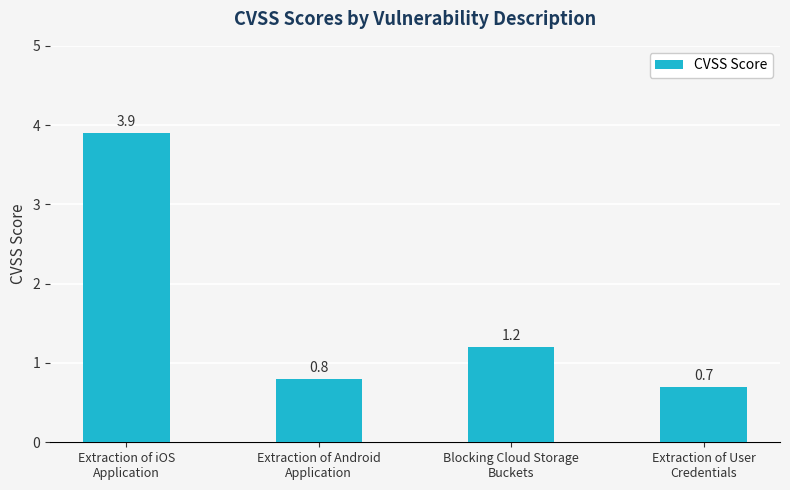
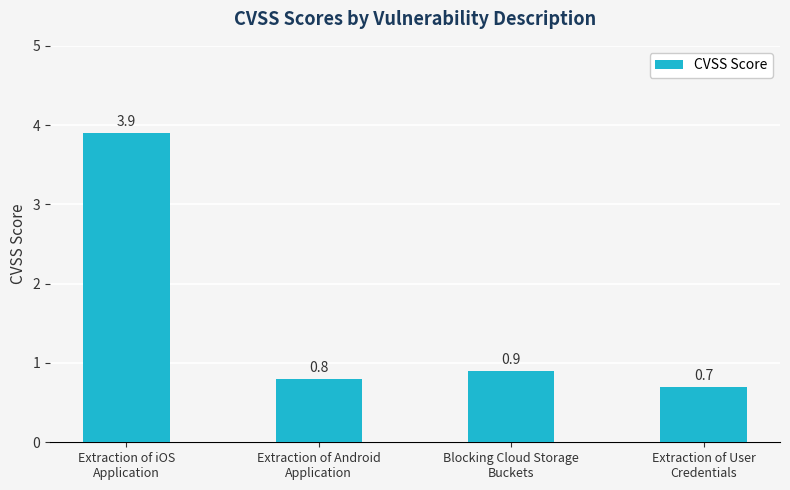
Blocking Cloud Storage Buckets: 1.2 -> 0.9
